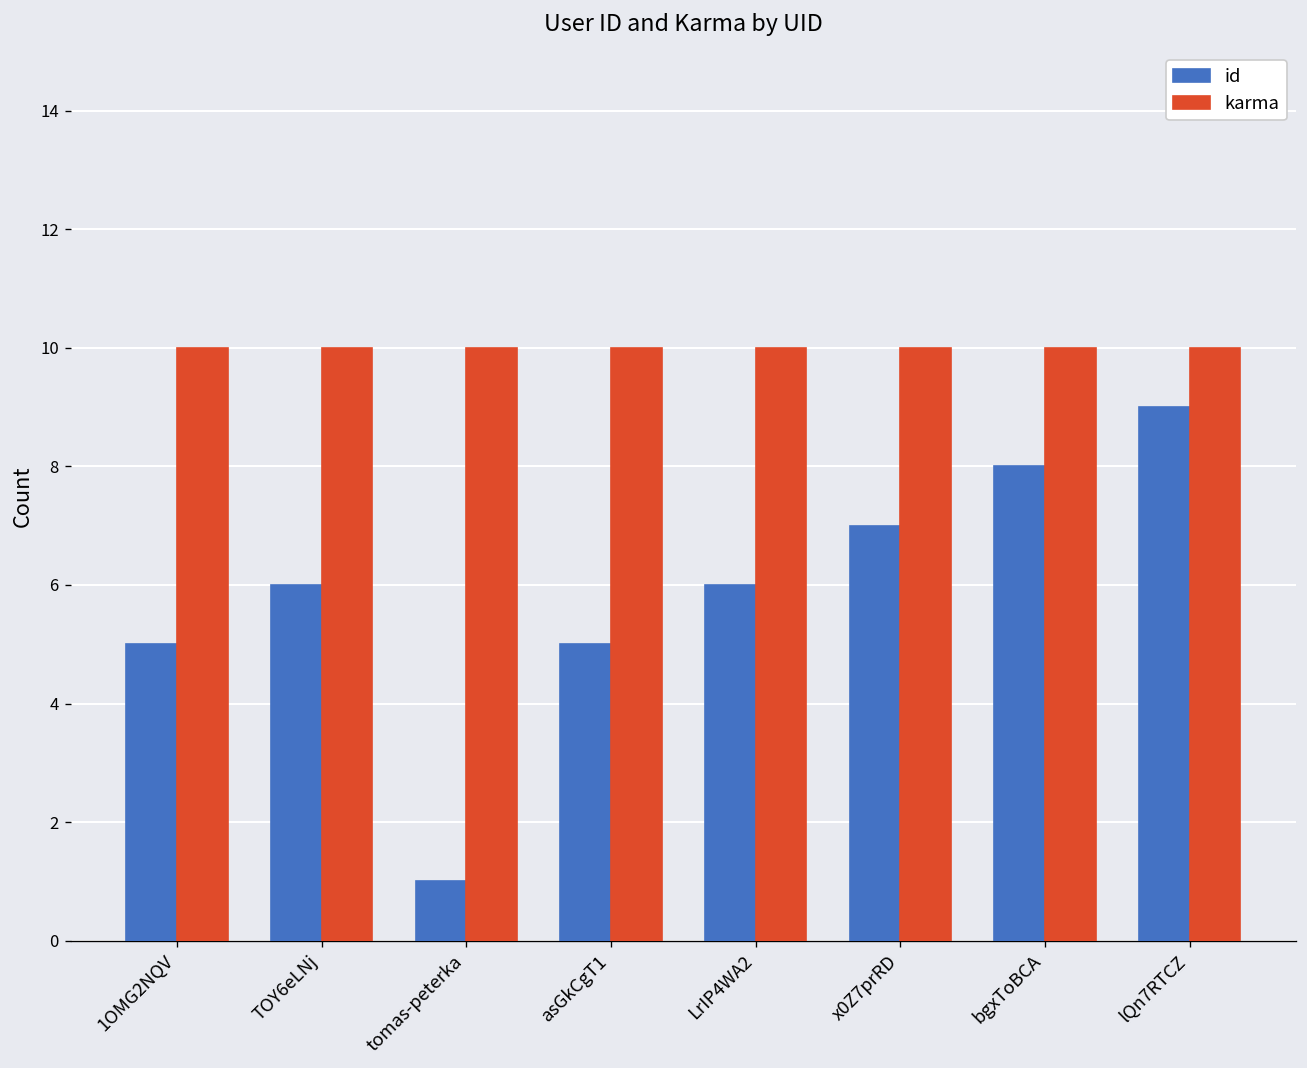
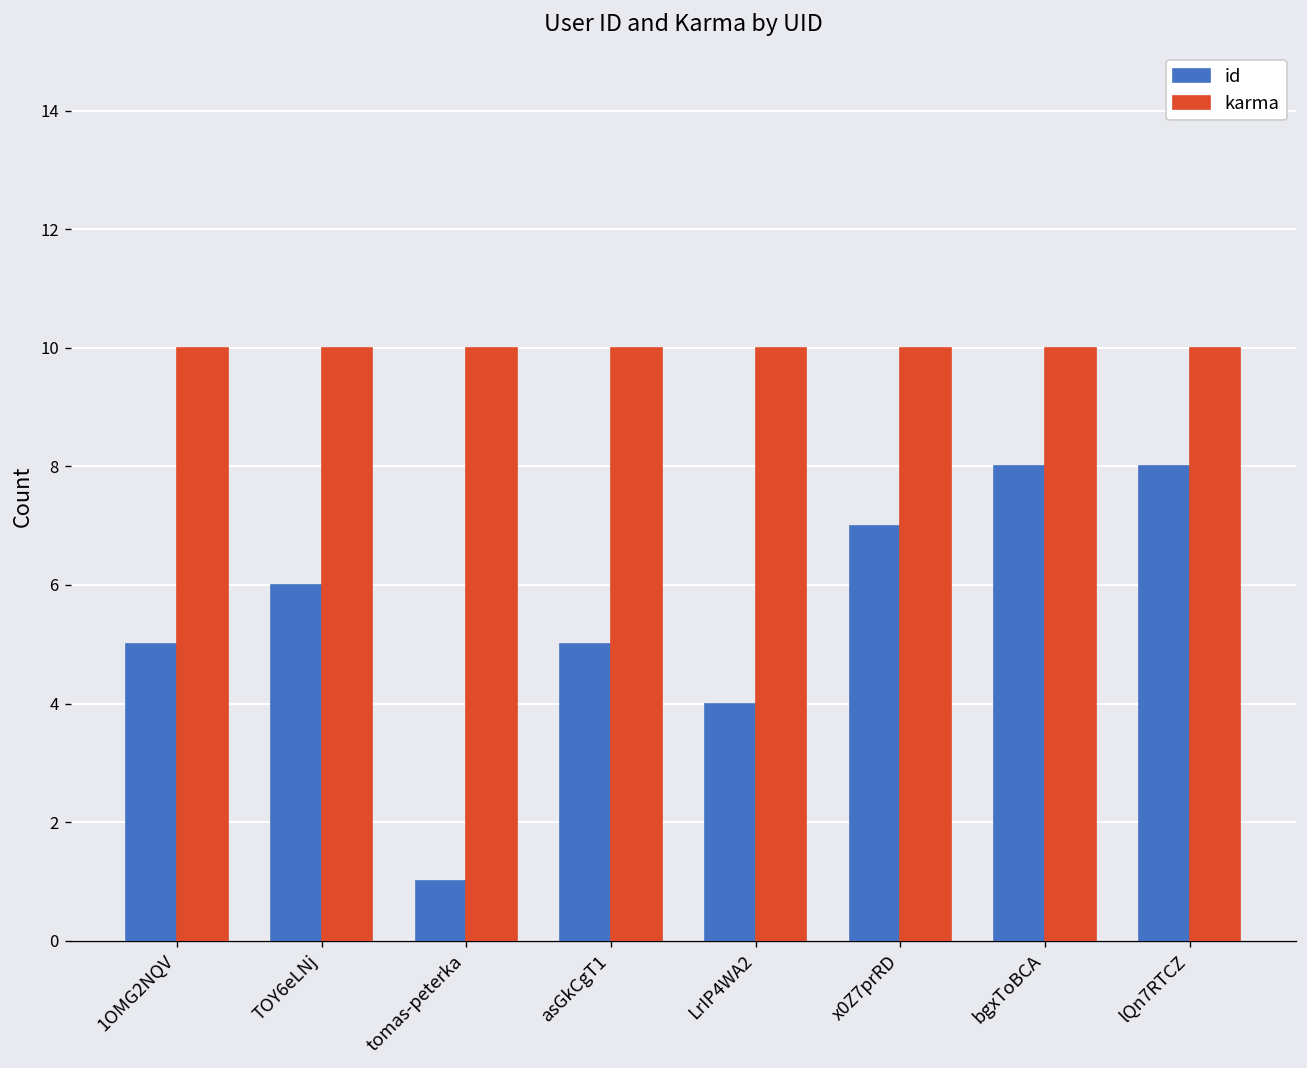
id, LrIP4WA2: 6 -> 4
id, lQn7RTCZ: 9 -> 8
